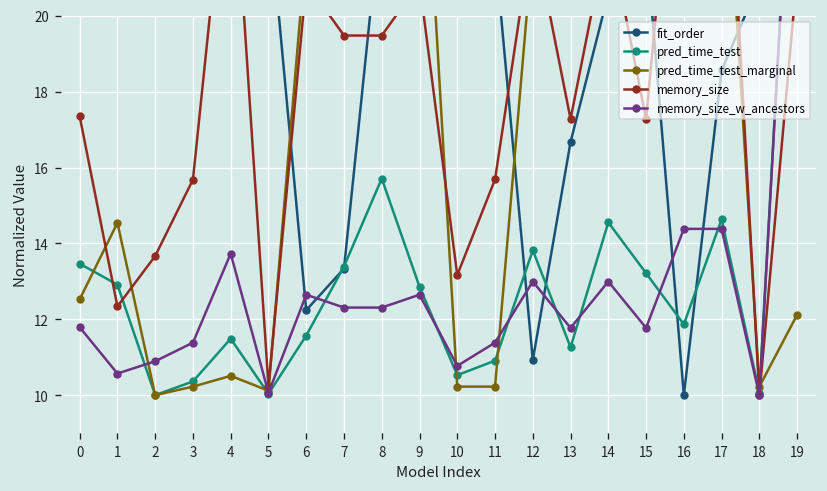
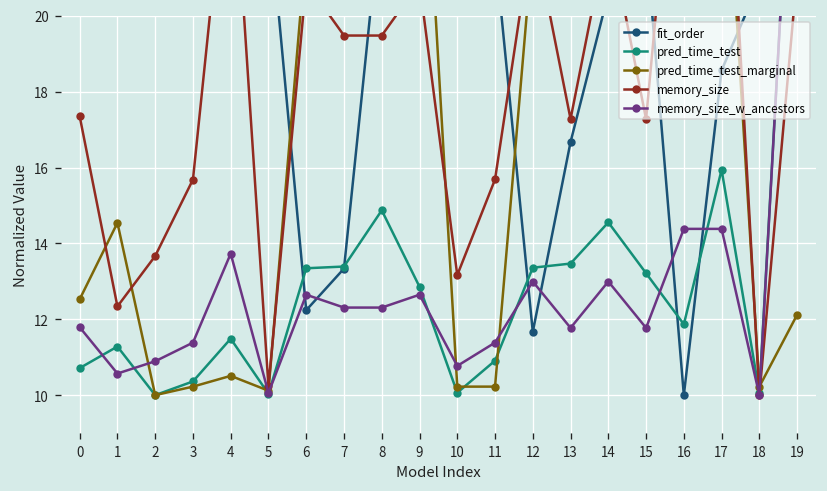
pred_time_test, 0: 13.5 -> 10.7
pred_time_test, 1: 12.9 -> 11.3
pred_time_test, 6: 11.6 -> 13.3
pred_time_test, 8: 15.7 -> 14.9
pred_time_test, 10: 10.5 -> 10.1
fit_order, 12: 10.9 -> 11.7
pred_time_test, 12: 13.8 -> 13.4
pred_time_test, 13: 11.3 -> 13.5
pred_time_test, 17: 14.6 -> 15.9
